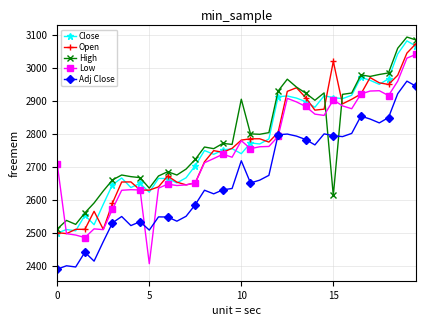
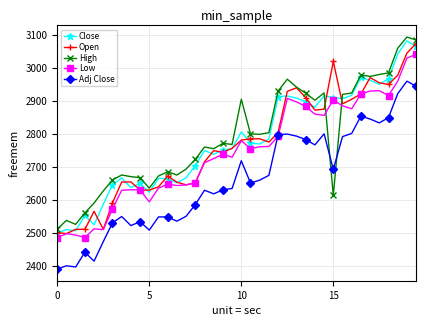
Low, 0: 2710 -> 2490
Low, 5: 2410 -> 2590
Close, 10: 2740 -> 2810
Adj Close, 15: 2790 -> 2690
